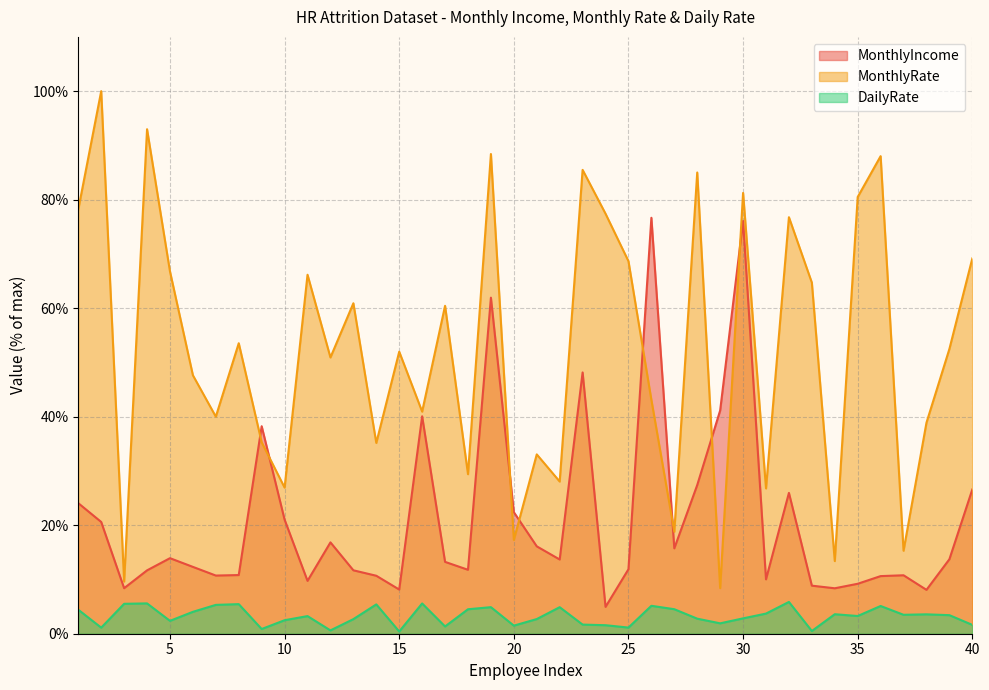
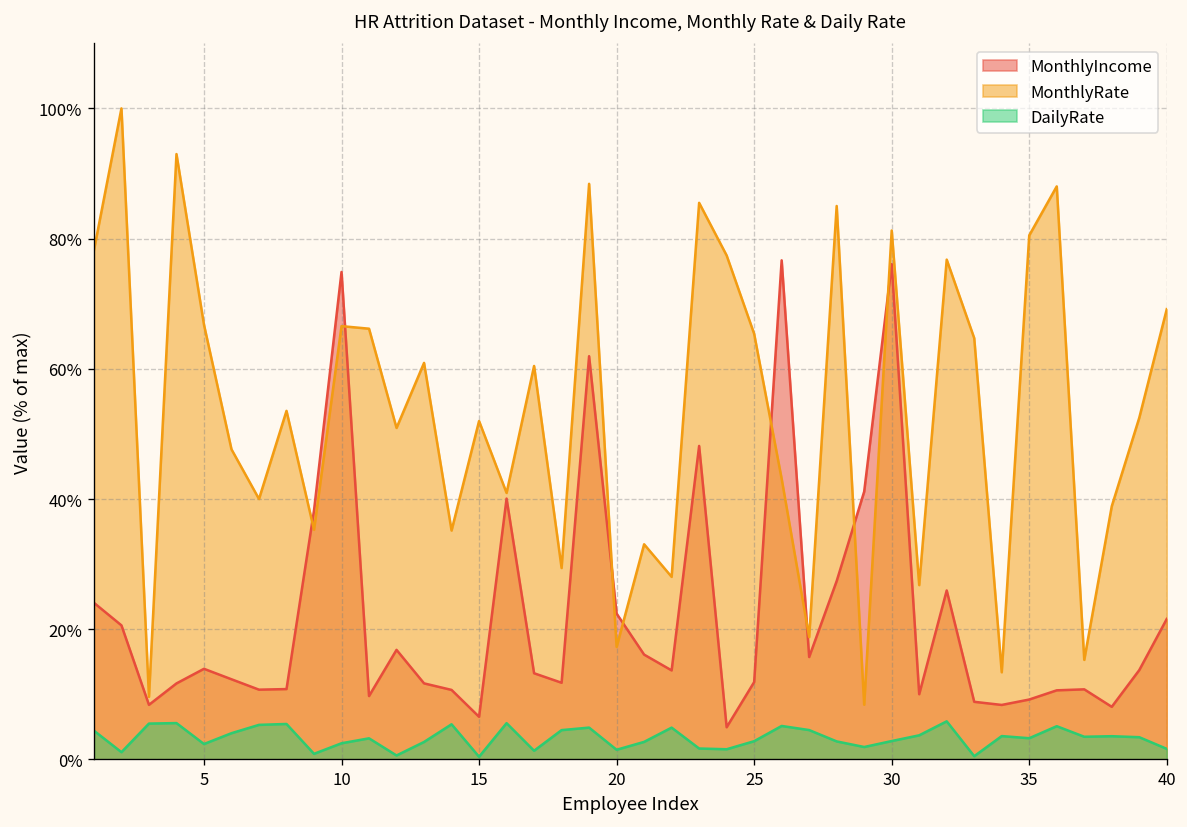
MonthlyIncome, 10: 21% -> 75%
MonthlyRate, 10: 27% -> 67%
MonthlyIncome, 15: 8% -> 7%
MonthlyRate, 25: 69% -> 65%
DailyRate, 25: 1% -> 3%
MonthlyIncome, 40: 27% -> 22%
